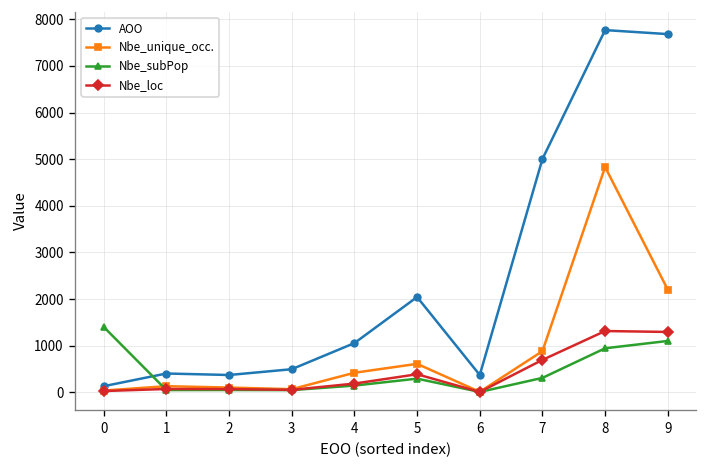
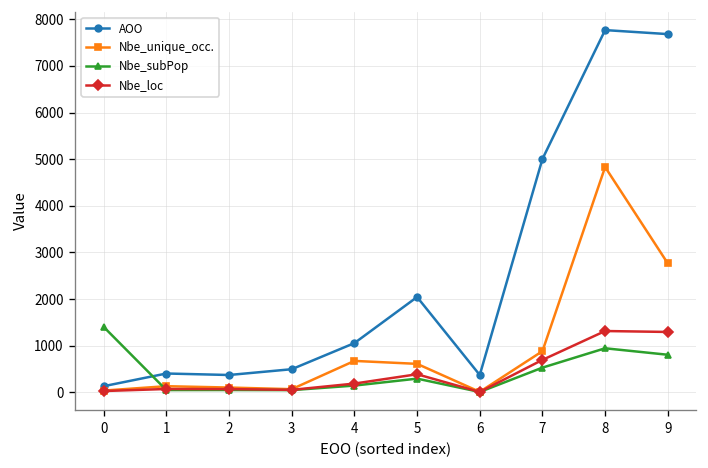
Nbe_unique_occ., 4: 400 -> 700
Nbe_subPop, 7: 300 -> 500
Nbe_unique_occ., 9: 2200 -> 2800
Nbe_subPop, 9: 1100 -> 800
